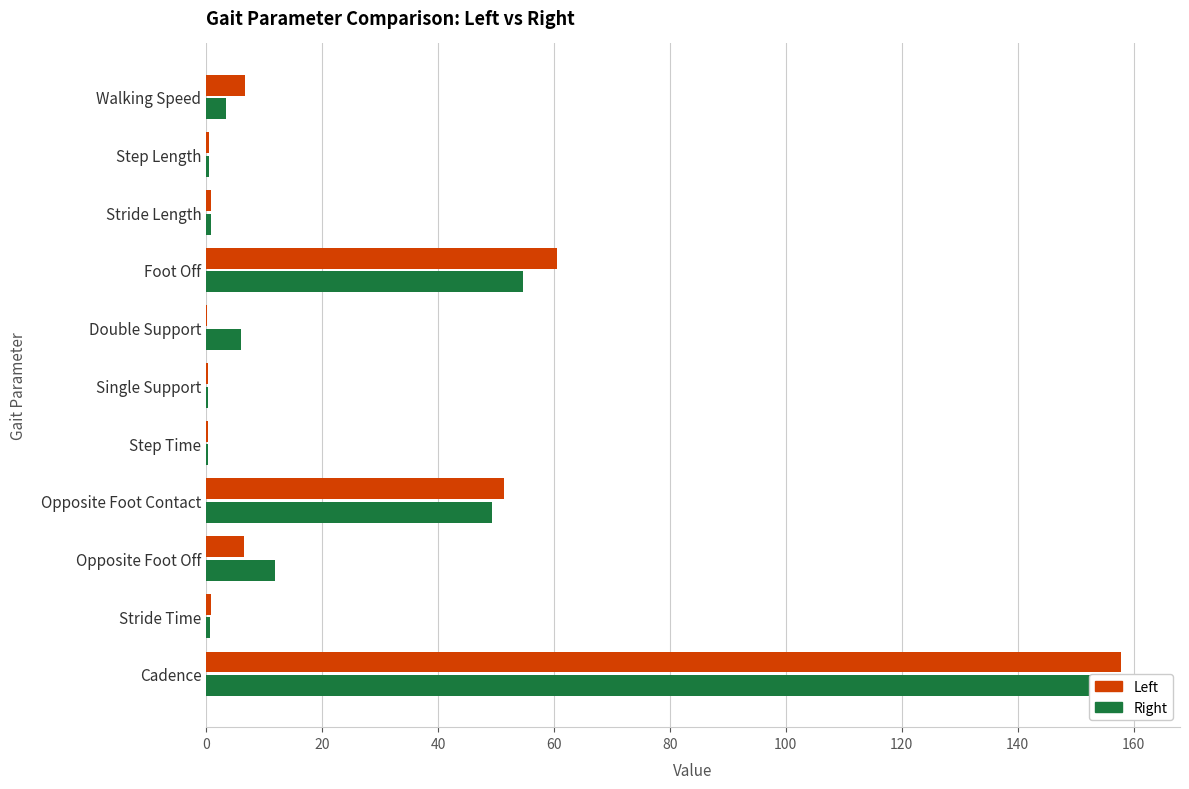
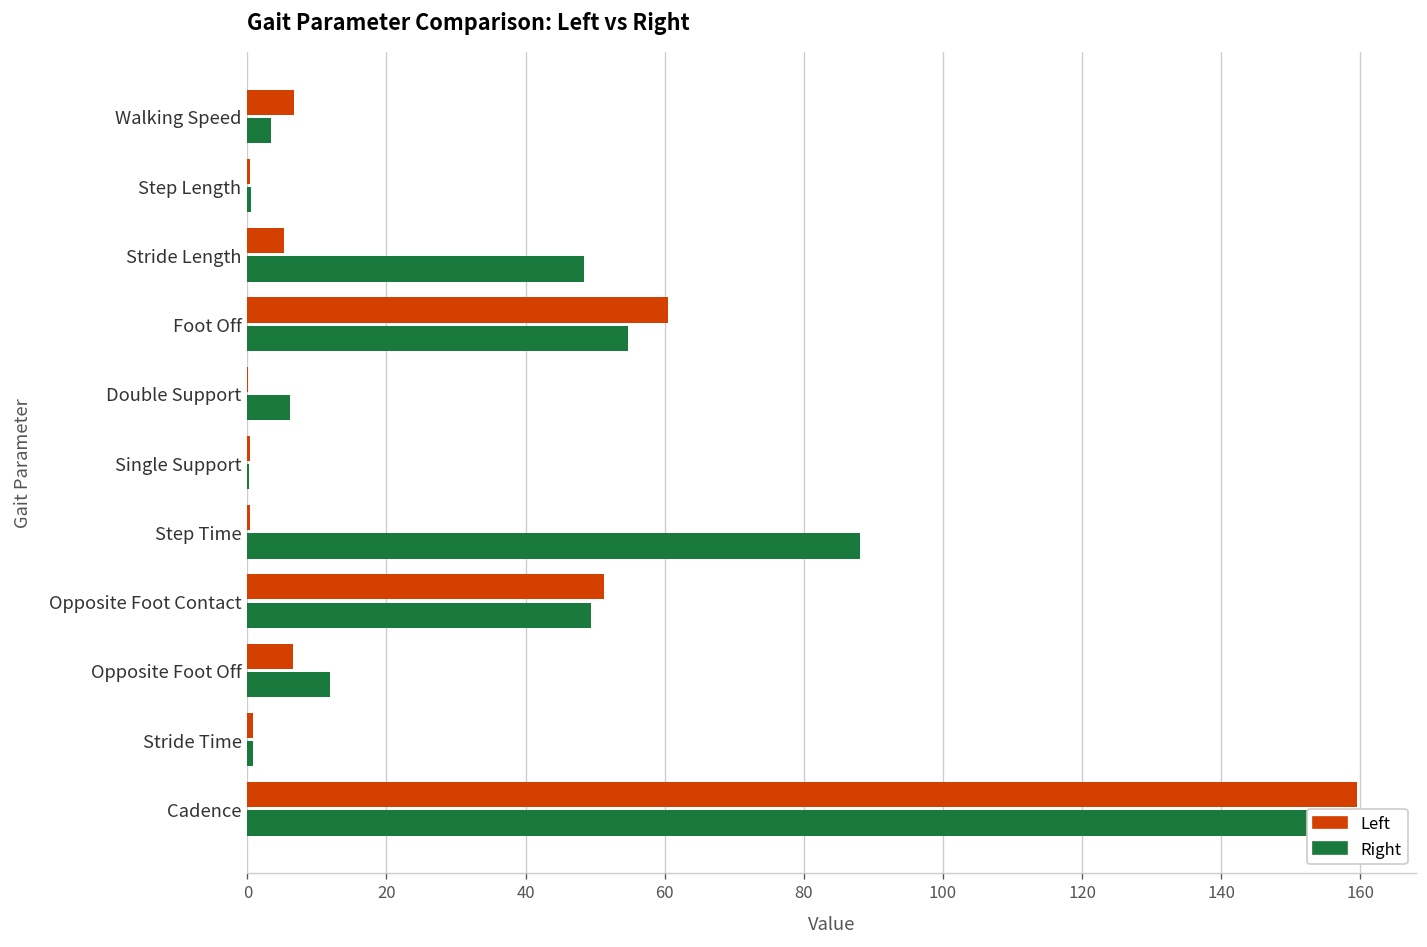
Left, Stride Length: 1 -> 5
Right, Stride Length: 1 -> 48
Right, Step Time: 0 -> 88
Left, Cadence: 158 -> 160
